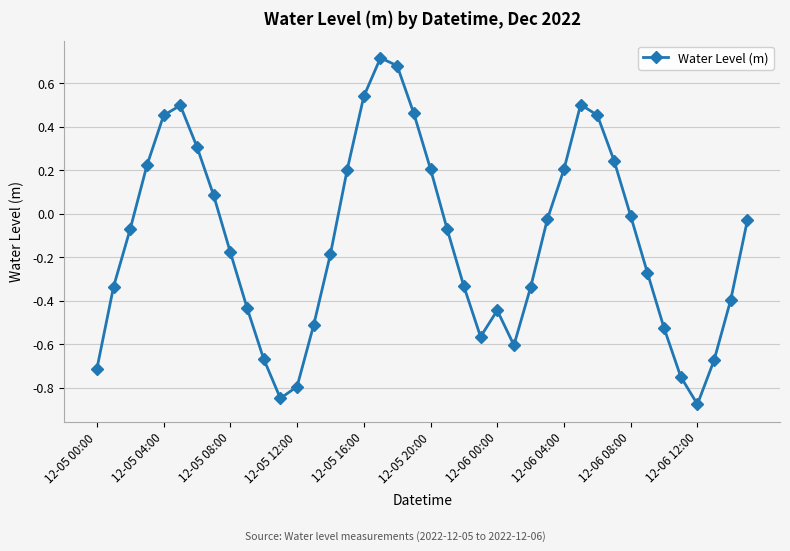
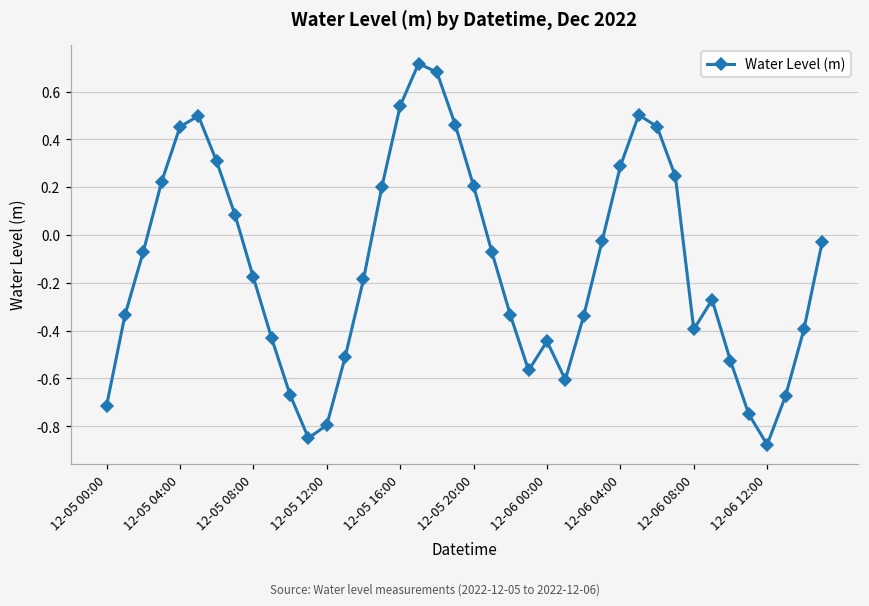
12-06 04:00: 0.20 -> 0.29
12-06 08:00: -0.01 -> -0.39
